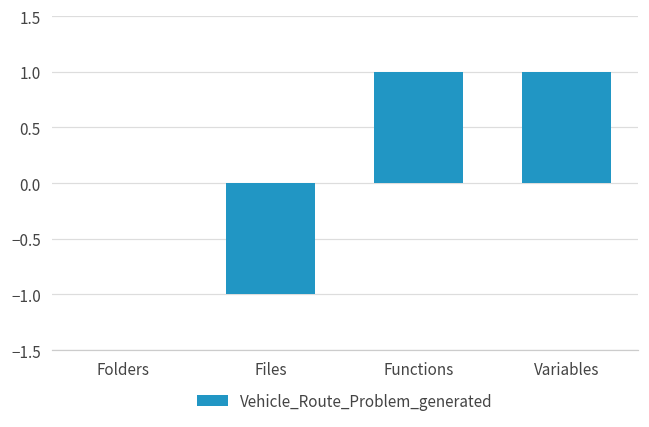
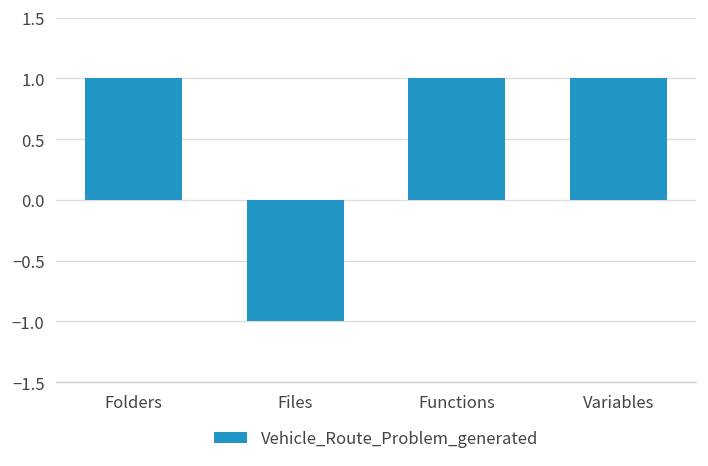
Folders: 0 -> 1
